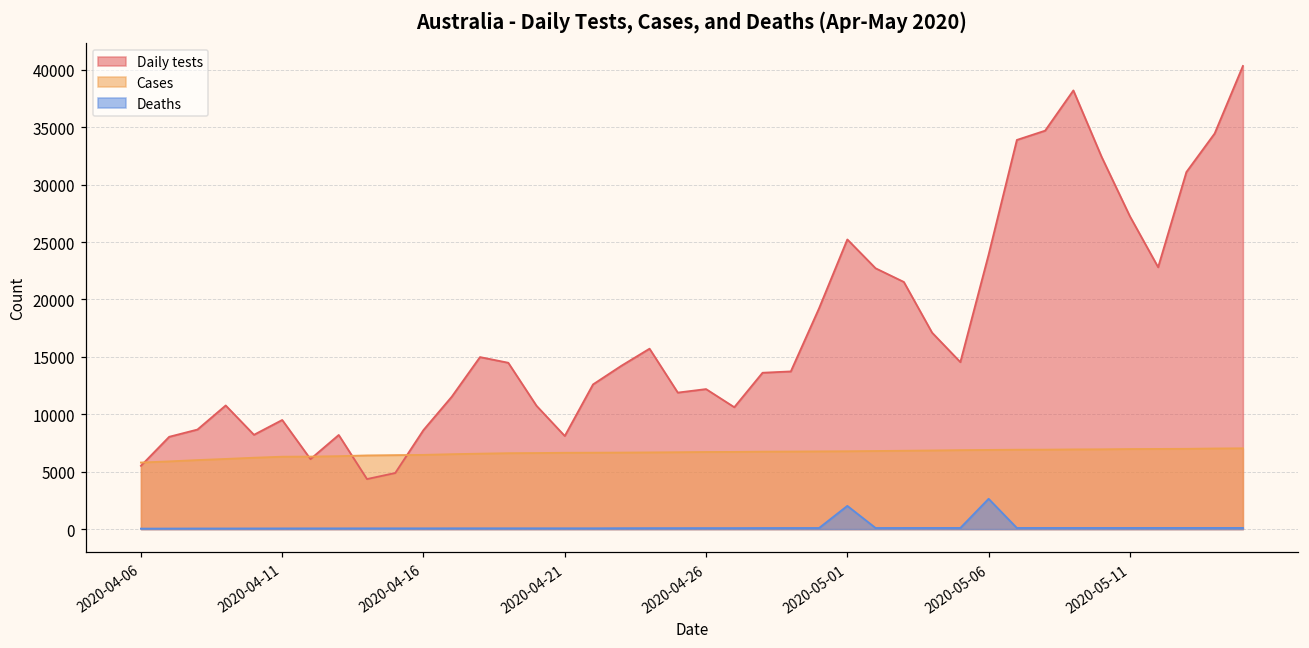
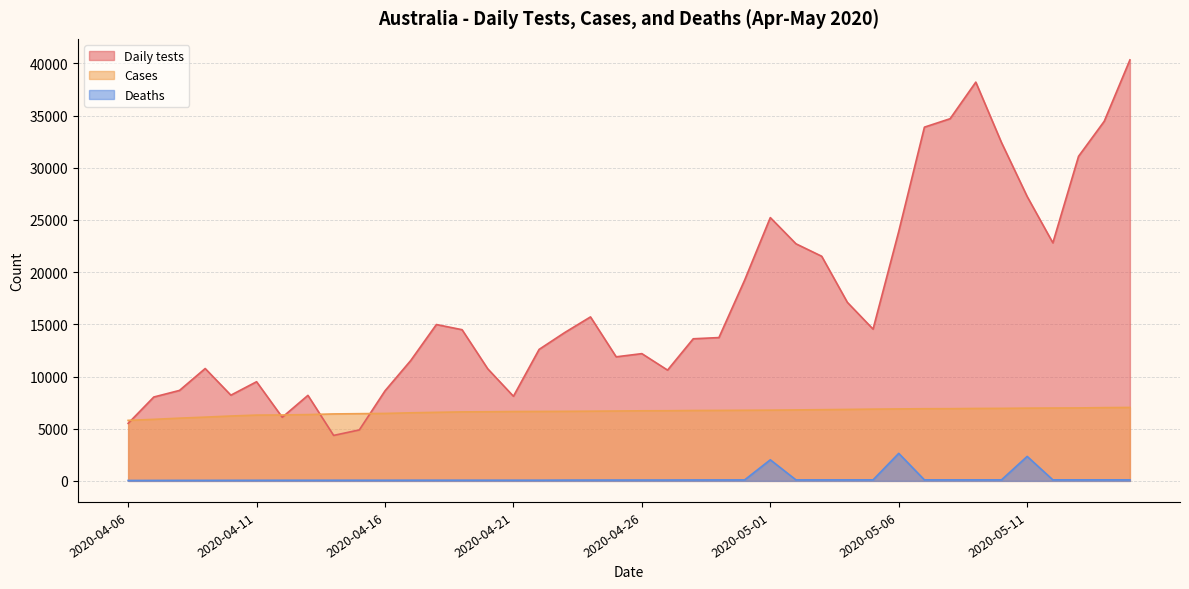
Deaths, 2020-05-11: 100 -> 2300
